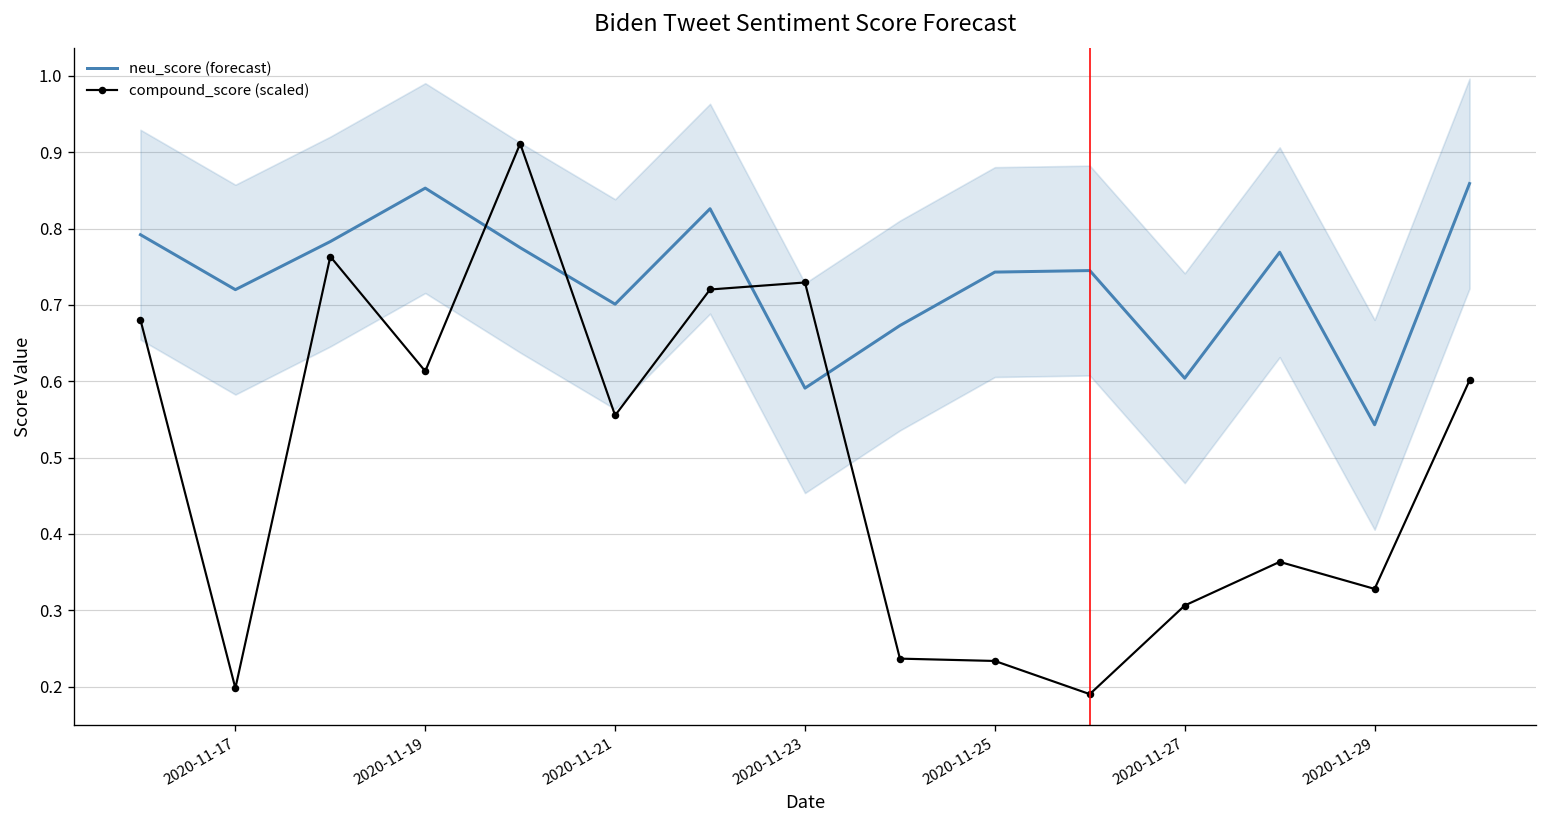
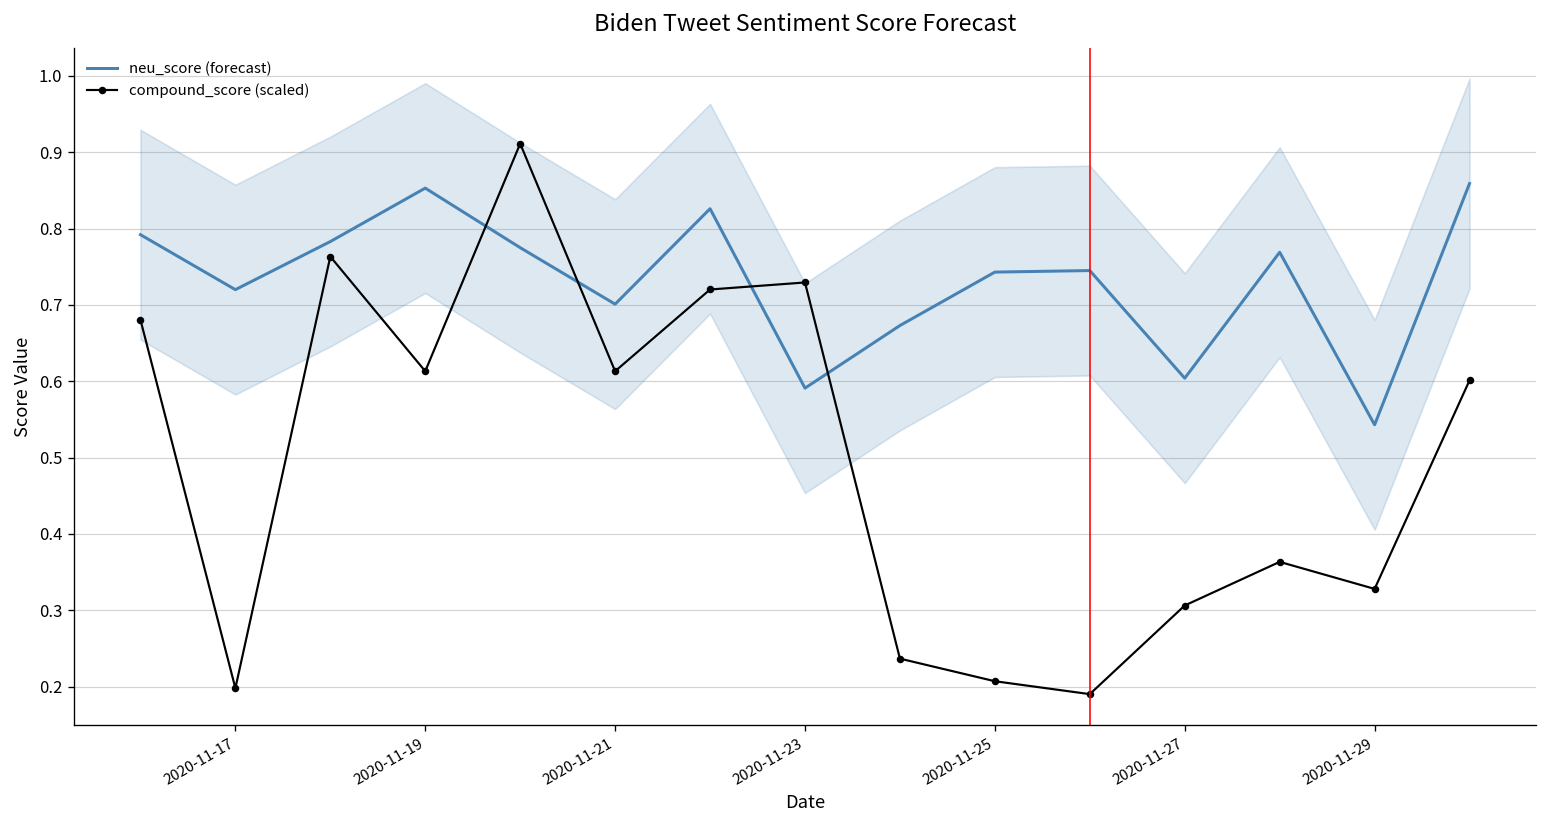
compound_score (scaled), 2020-11-21: 0.56 -> 0.61
compound_score (scaled), 2020-11-25: 0.23 -> 0.21
